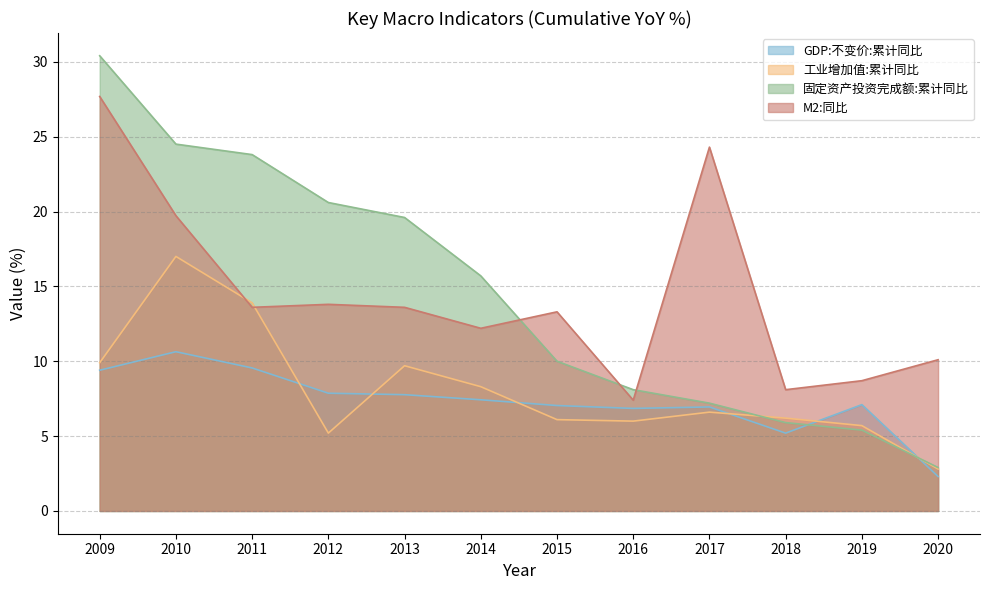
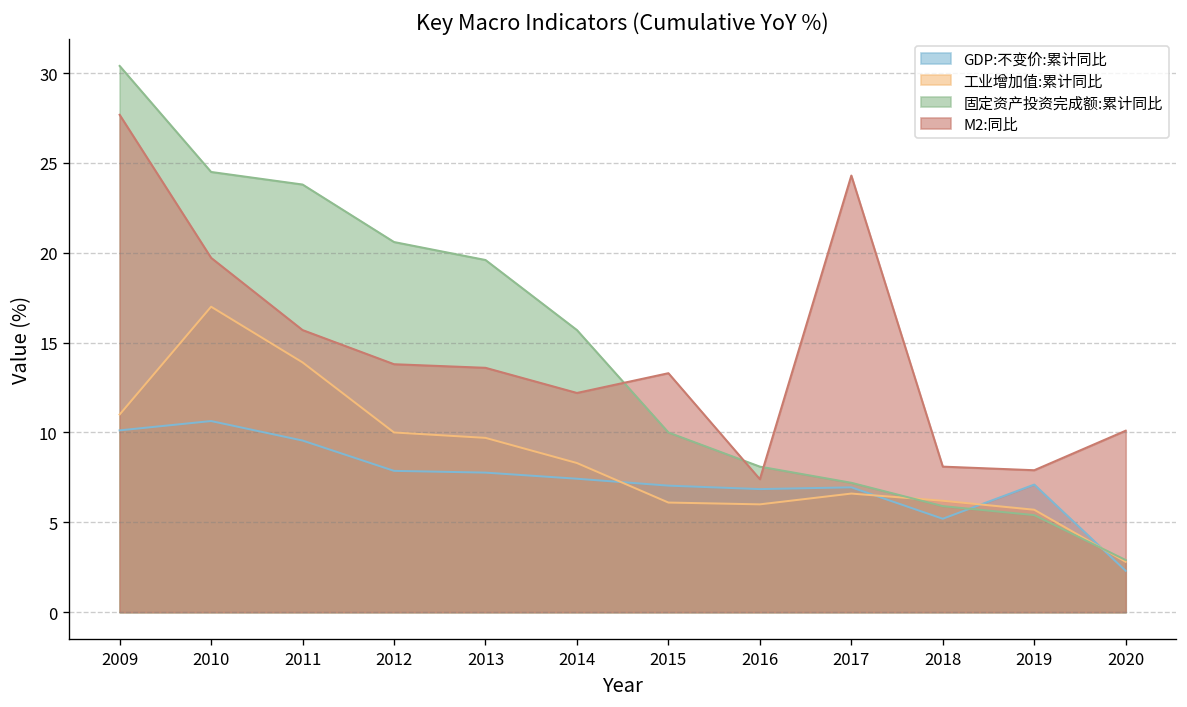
GDP:不变价:累计同比, 2009: 9.4 -> 10.1
工业增加值:累计同比, 2009: 9.9 -> 11.0
M2:同比, 2011: 13.6 -> 15.7
工业增加值:累计同比, 2012: 5.2 -> 10.0
M2:同比, 2019: 8.7 -> 7.9
